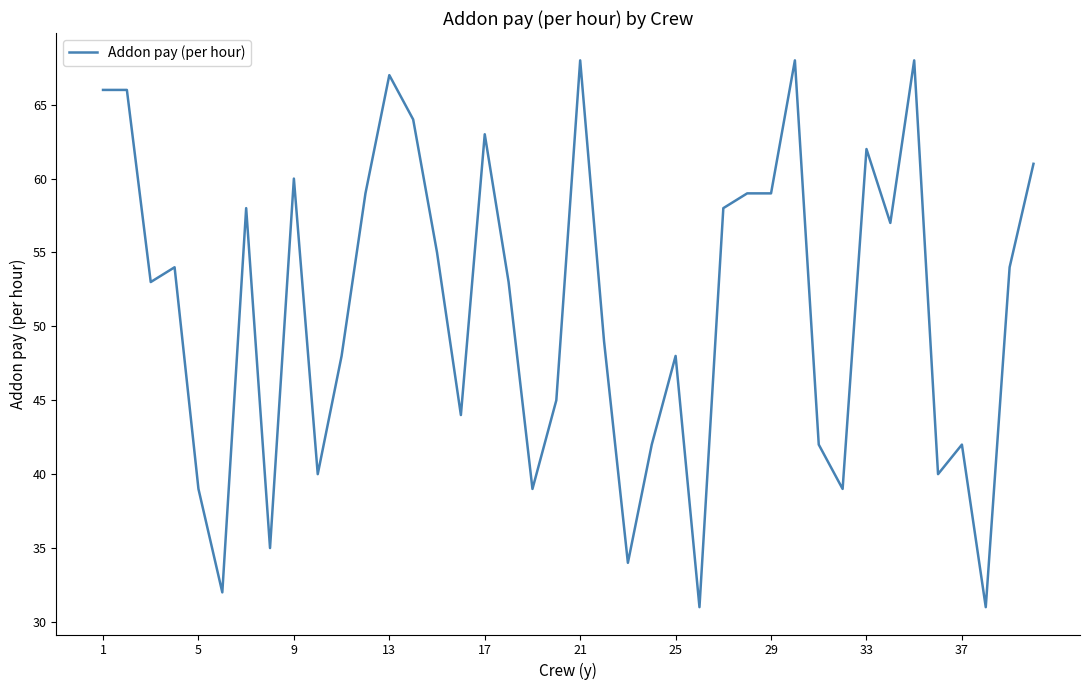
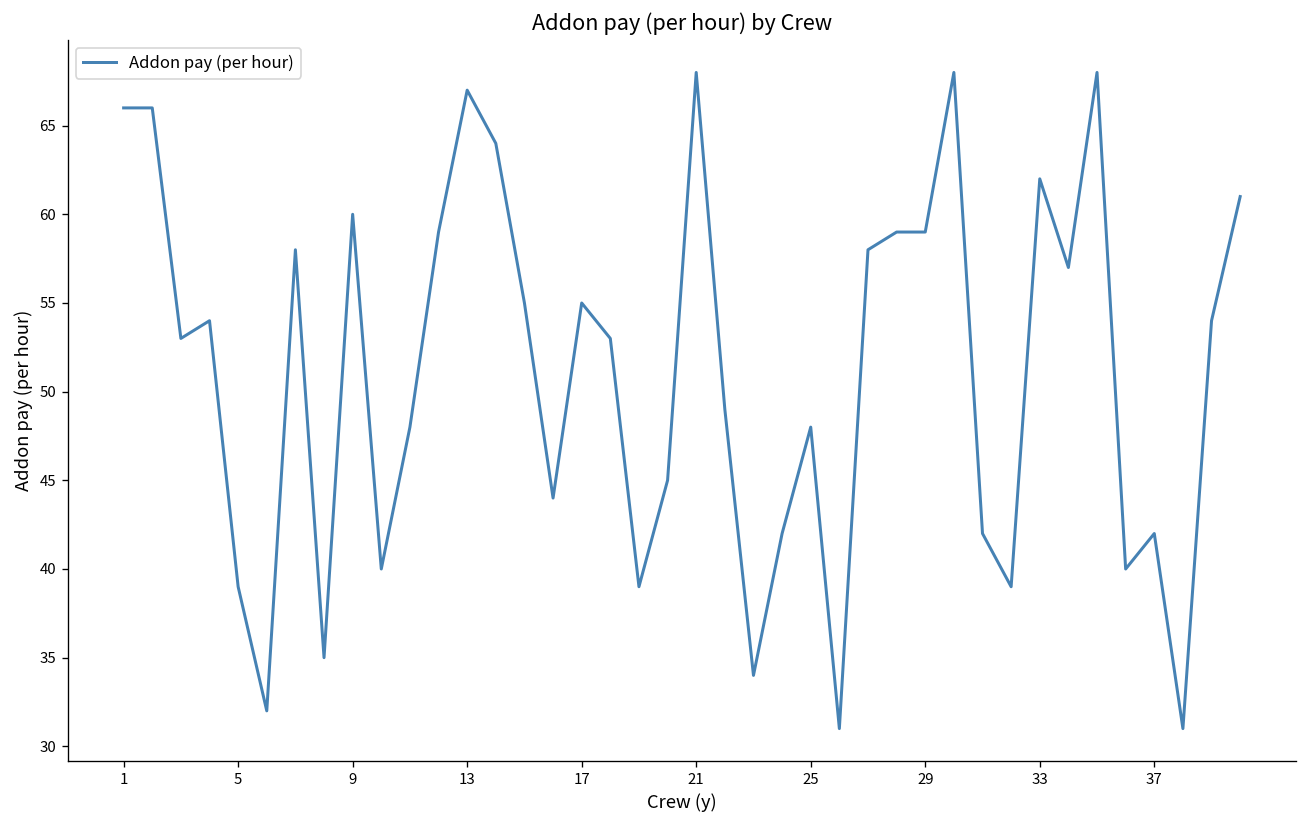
17: 63 -> 55
